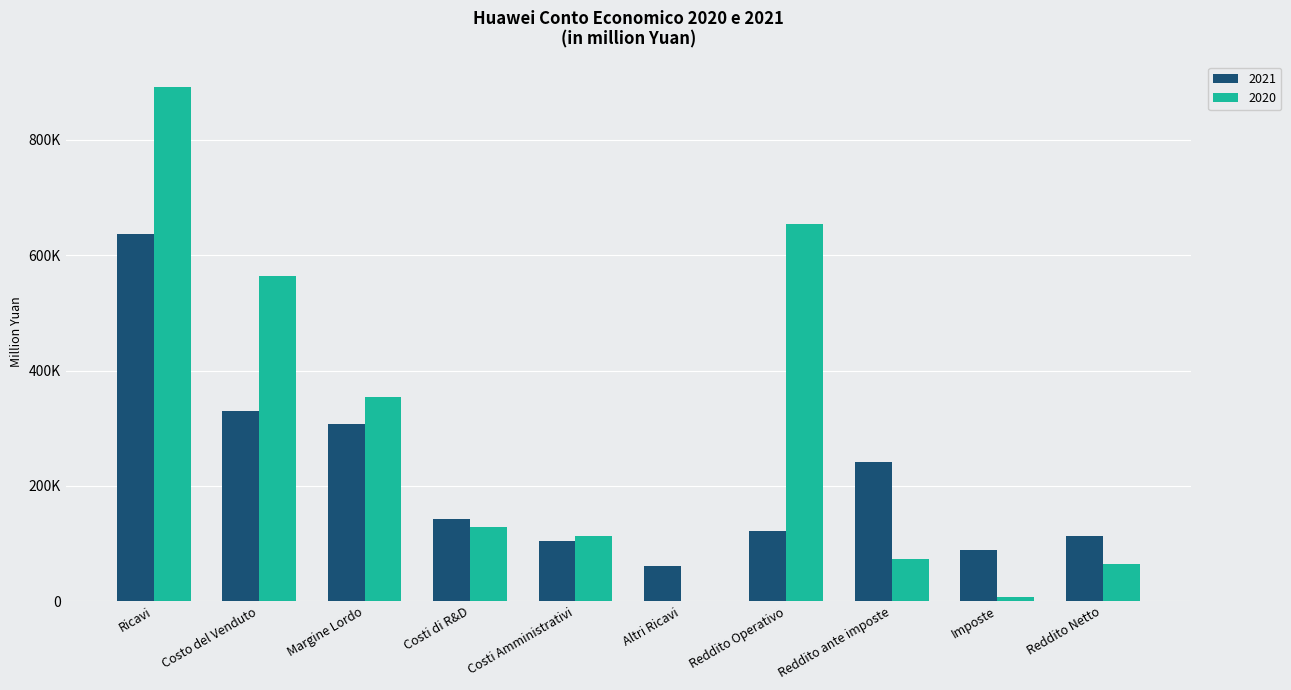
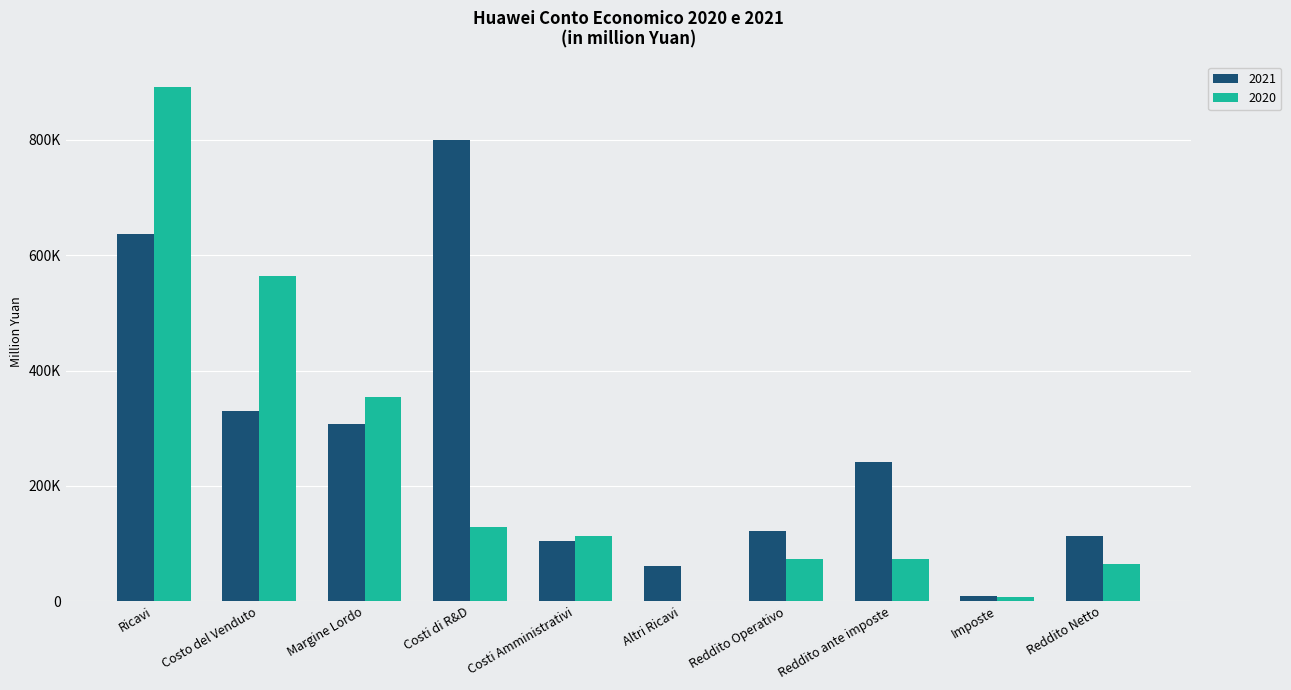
2021, Costi di R&D: 140000 -> 800000
2020, Reddito Operativo: 650000 -> 70000
2021, Imposte: 90000 -> 10000
